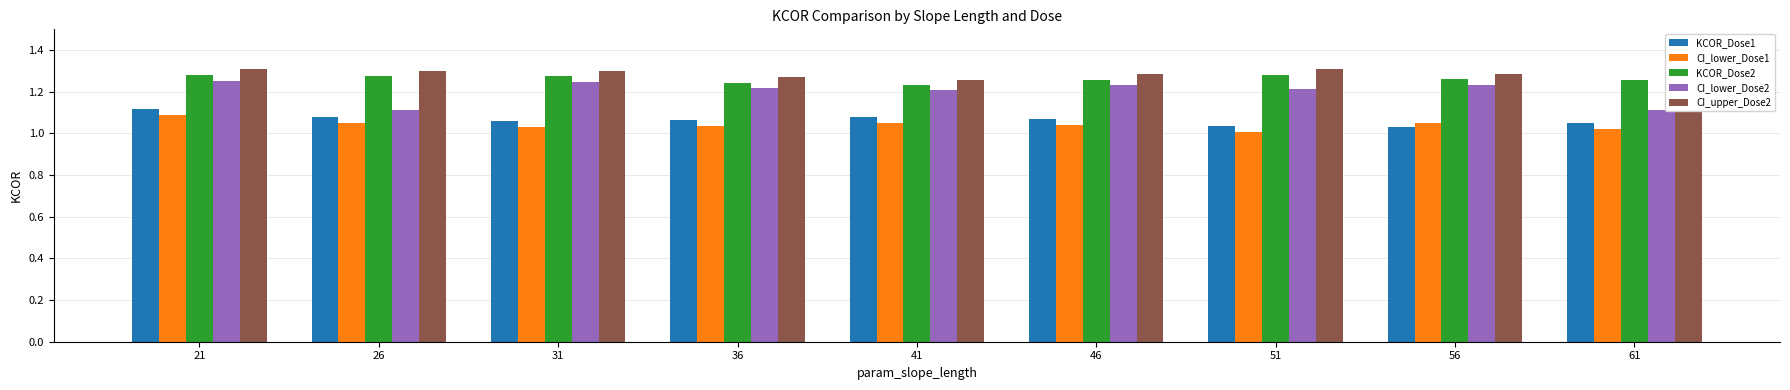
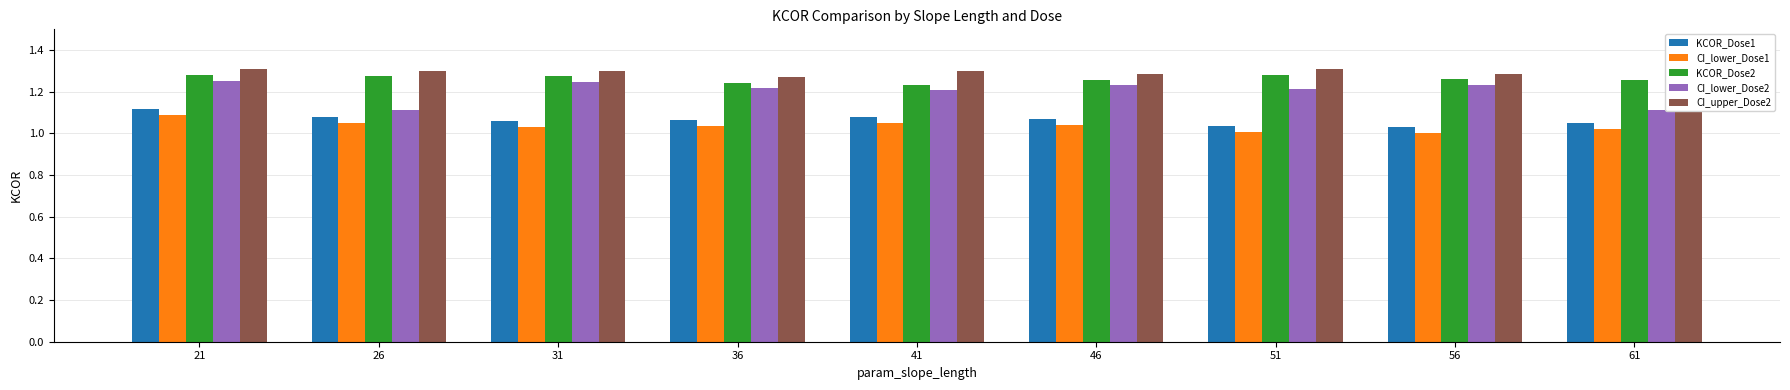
CI_upper_Dose2, 41: 1.26 -> 1.30
CI_lower_Dose1, 56: 1.05 -> 1.00
